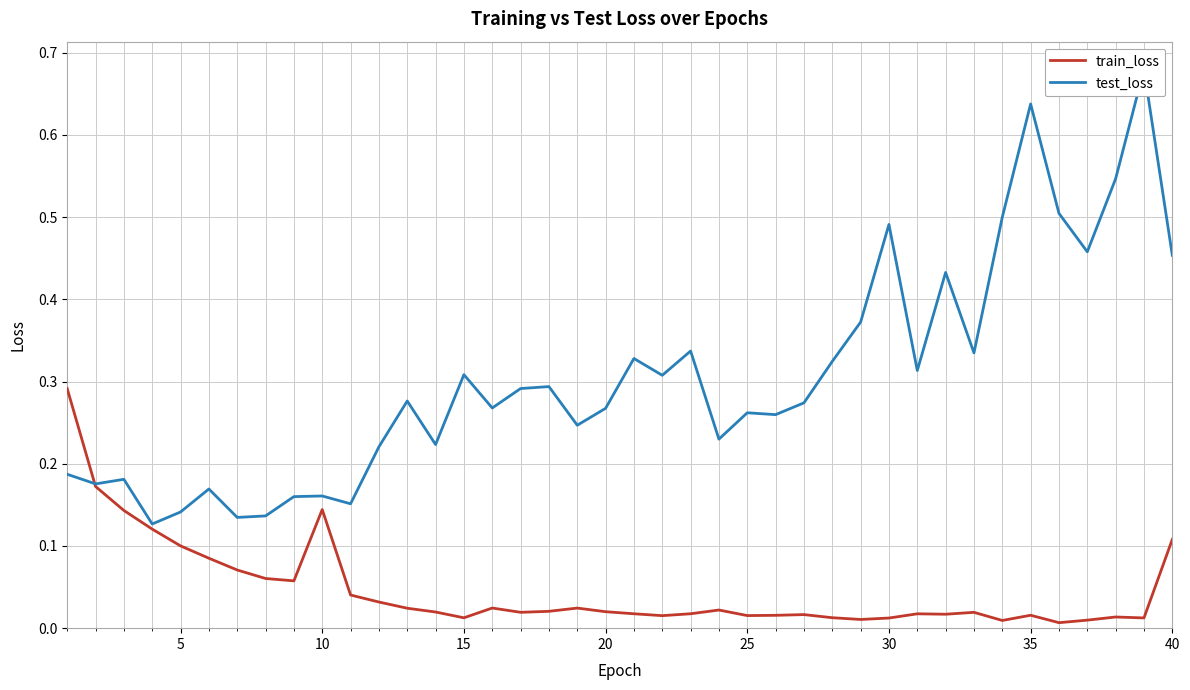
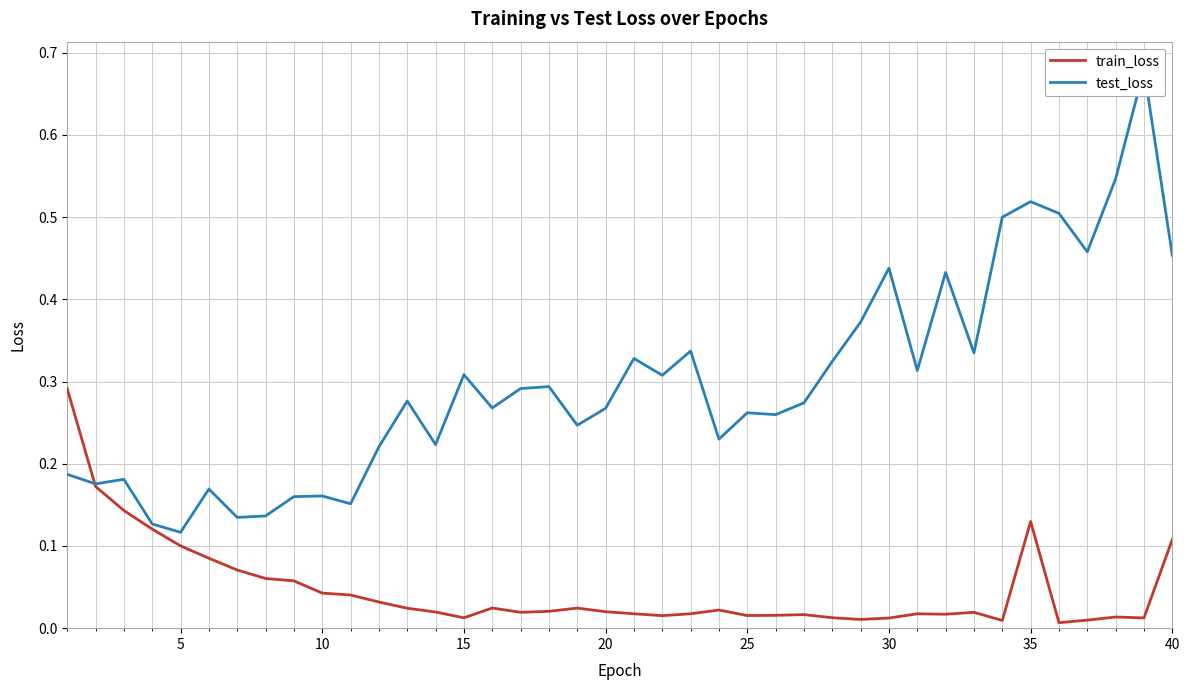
test_loss, 5: 0.14 -> 0.12
train_loss, 10: 0.14 -> 0.04
test_loss, 30: 0.49 -> 0.44
train_loss, 35: 0.02 -> 0.13
test_loss, 35: 0.64 -> 0.52
